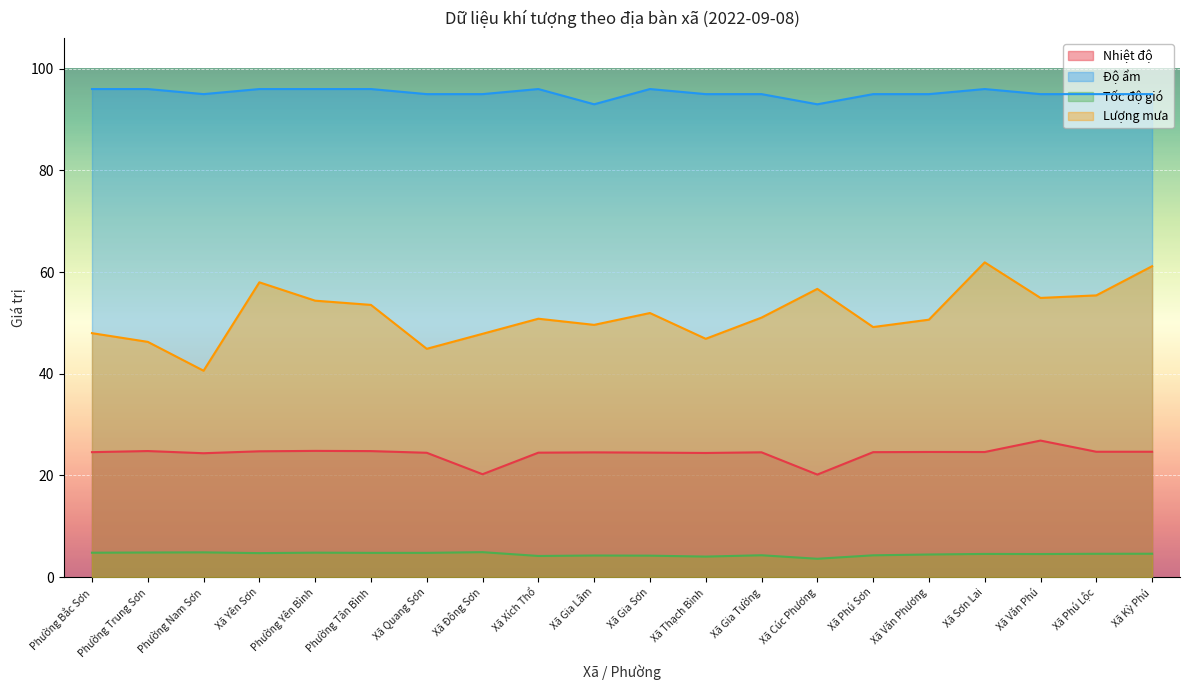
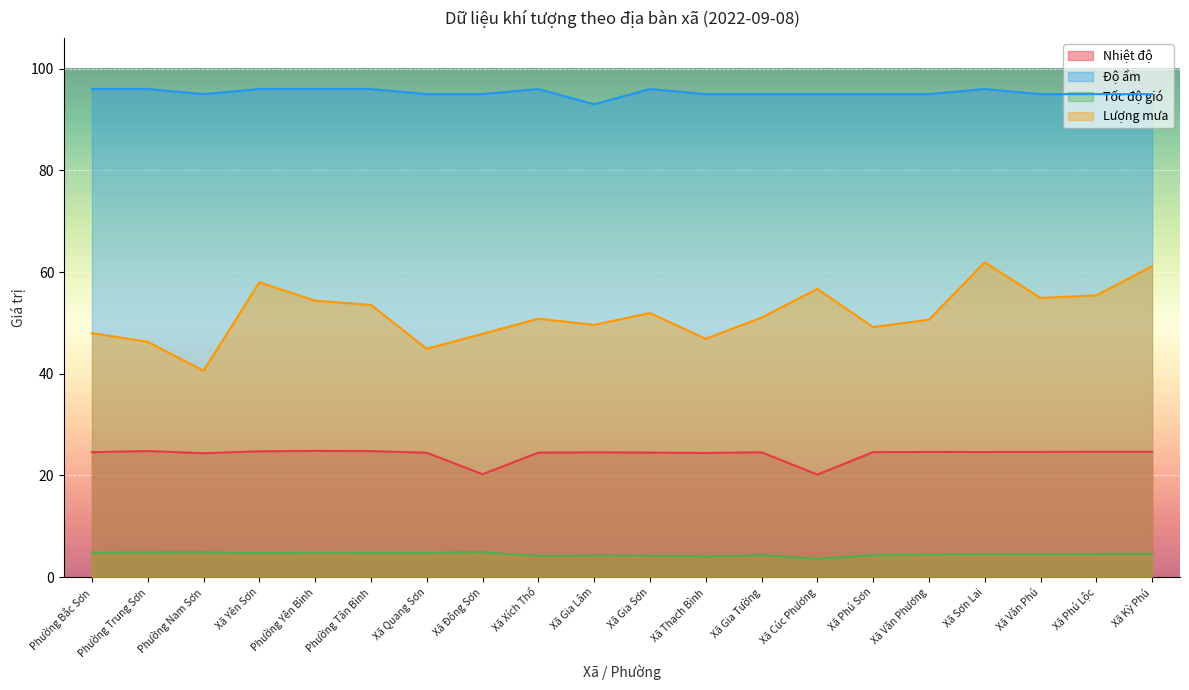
Độ ẩm, Xã Cúc Phương: 93 -> 95
Nhiệt độ, Xã Văn Phú: 27 -> 25
